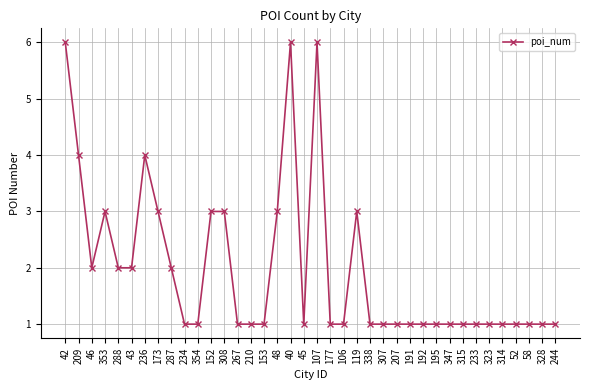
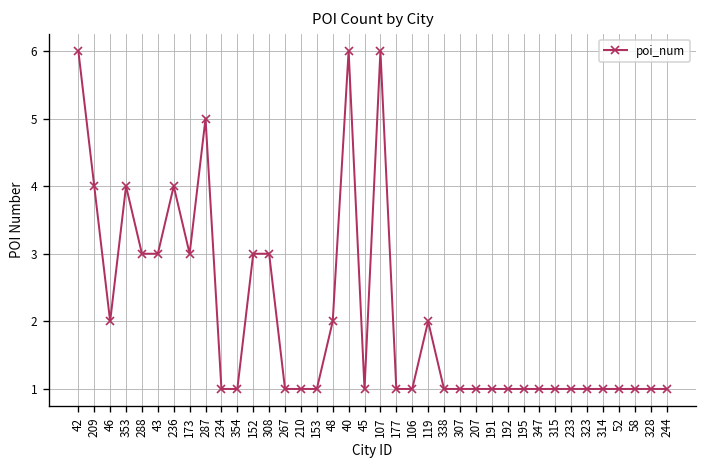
353: 3 -> 4
288: 2 -> 3
43: 2 -> 3
287: 2 -> 5
48: 3 -> 2
119: 3 -> 2
